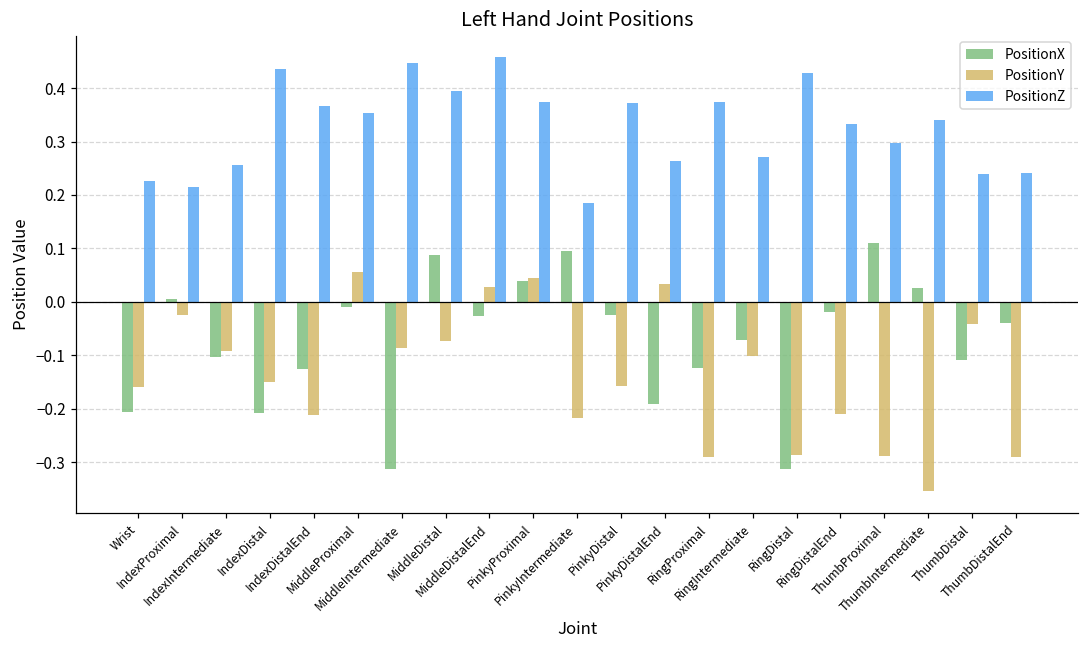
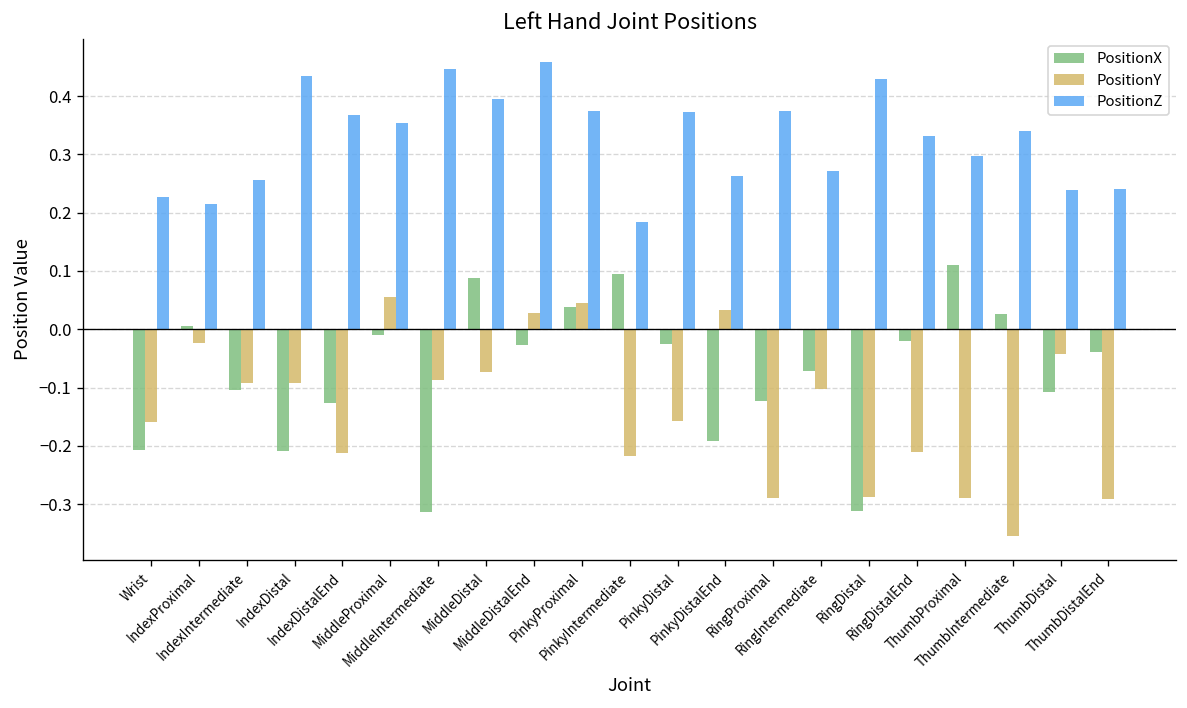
PositionY, IndexDistal: -0.15 -> -0.09
